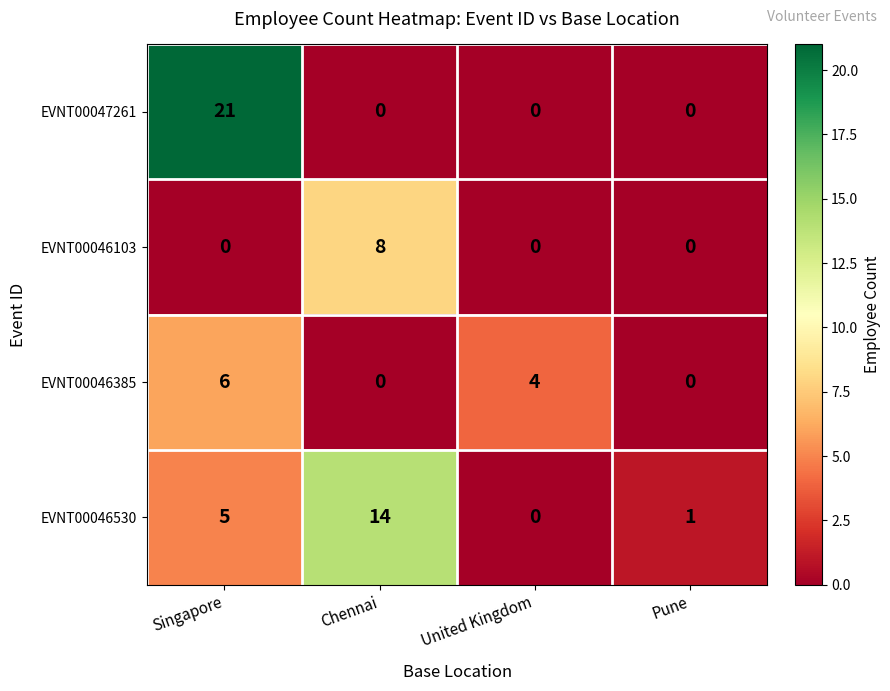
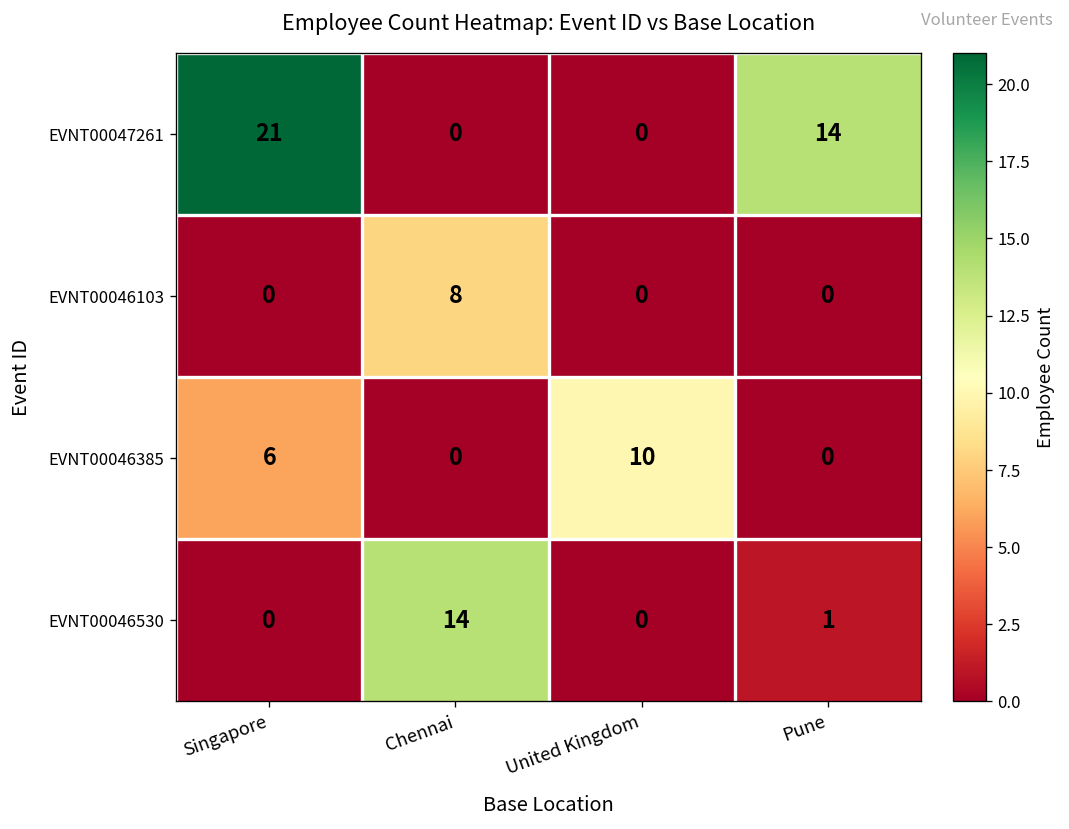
EVNT00047261, Pune: 0 -> 14
EVNT00046385, United Kingdom: 4 -> 10
EVNT00046530, Singapore: 5 -> 0
